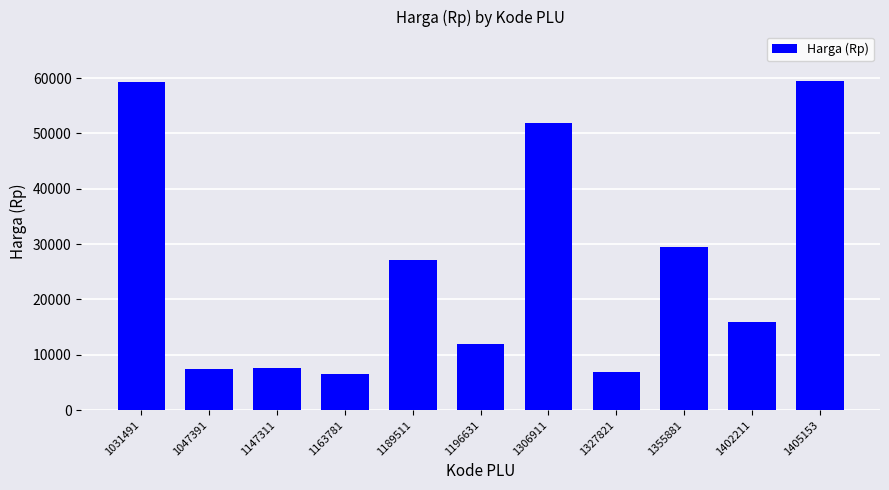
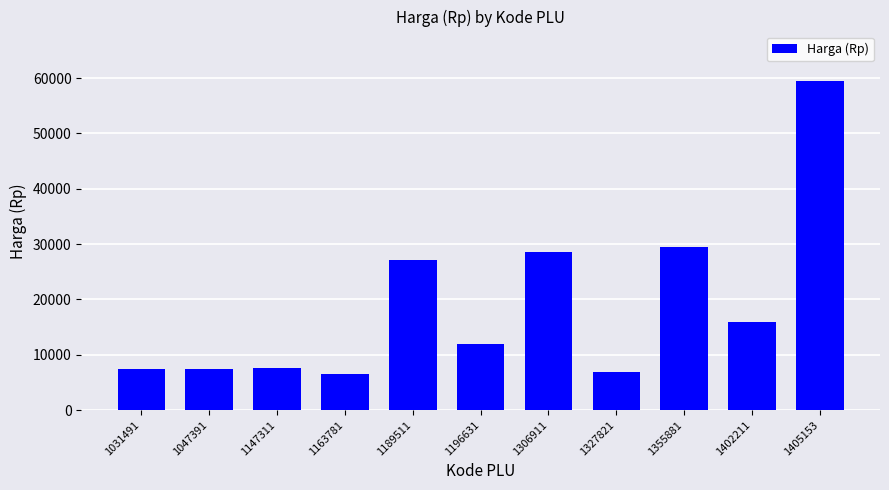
1031491: 59000 -> 8000
1306911: 52000 -> 29000
